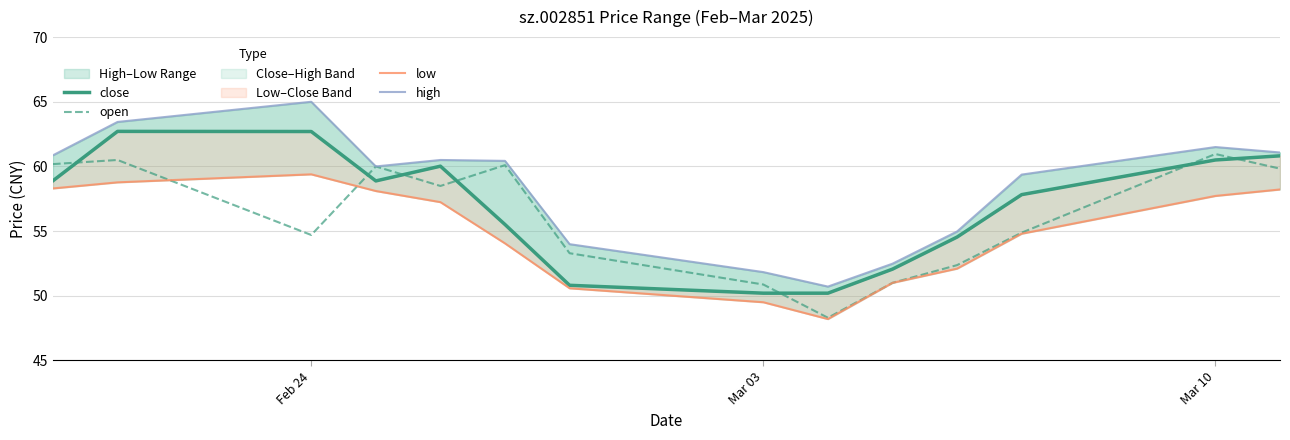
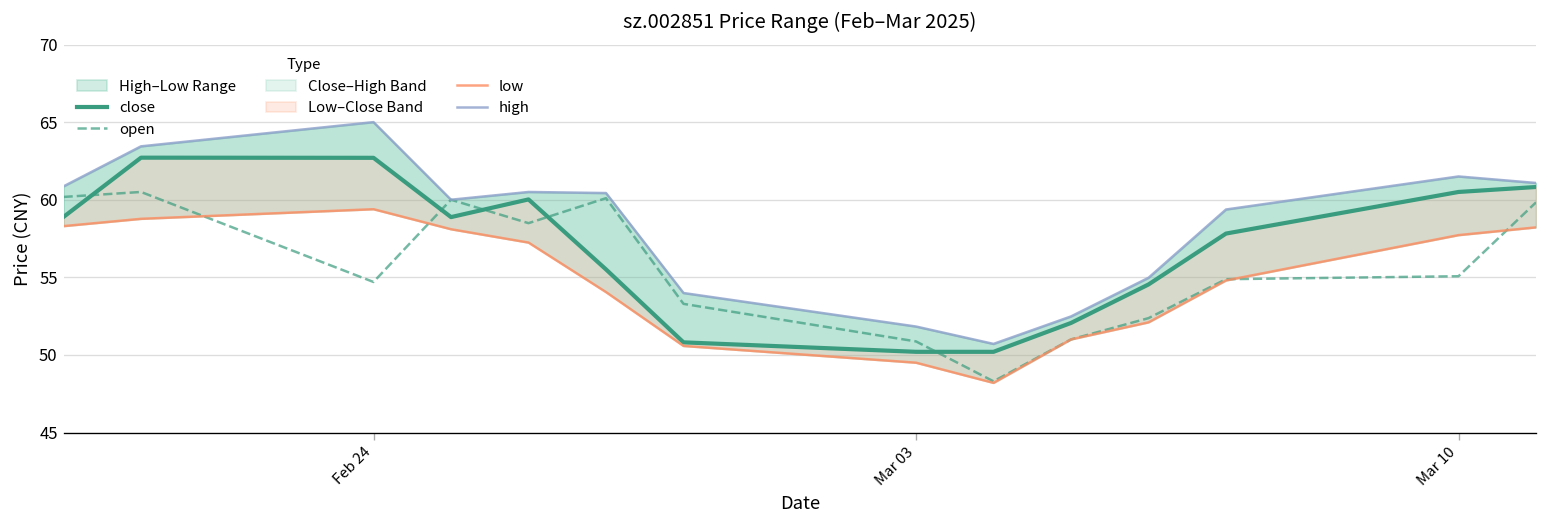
open, Mar 10: 61.0 -> 55.1
